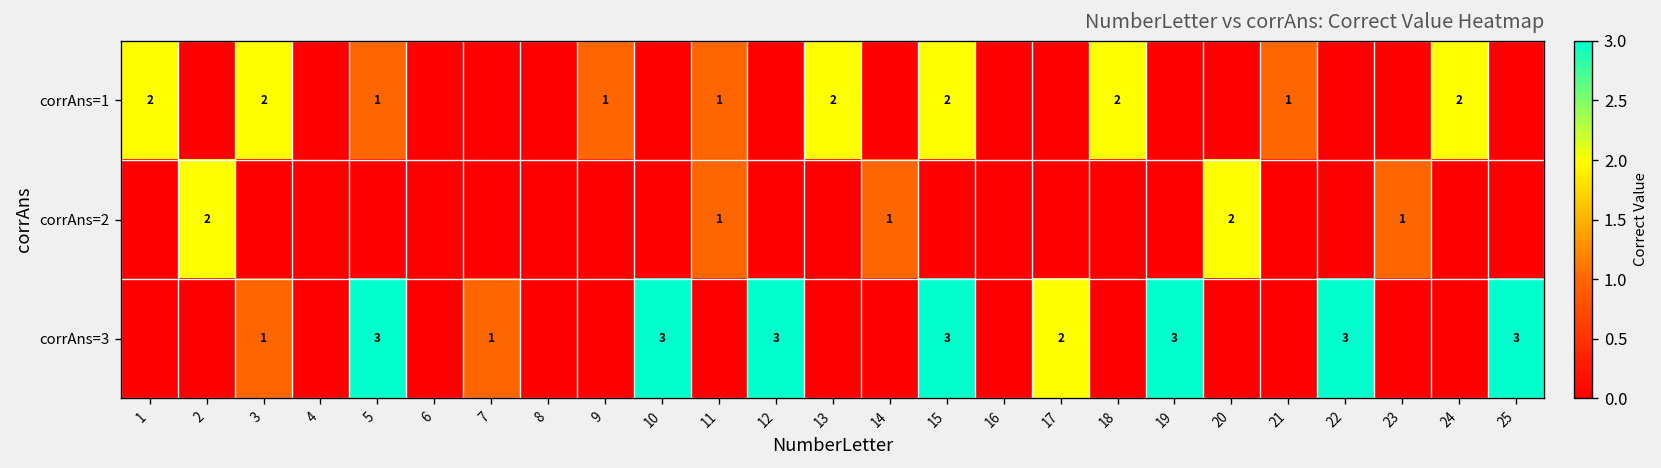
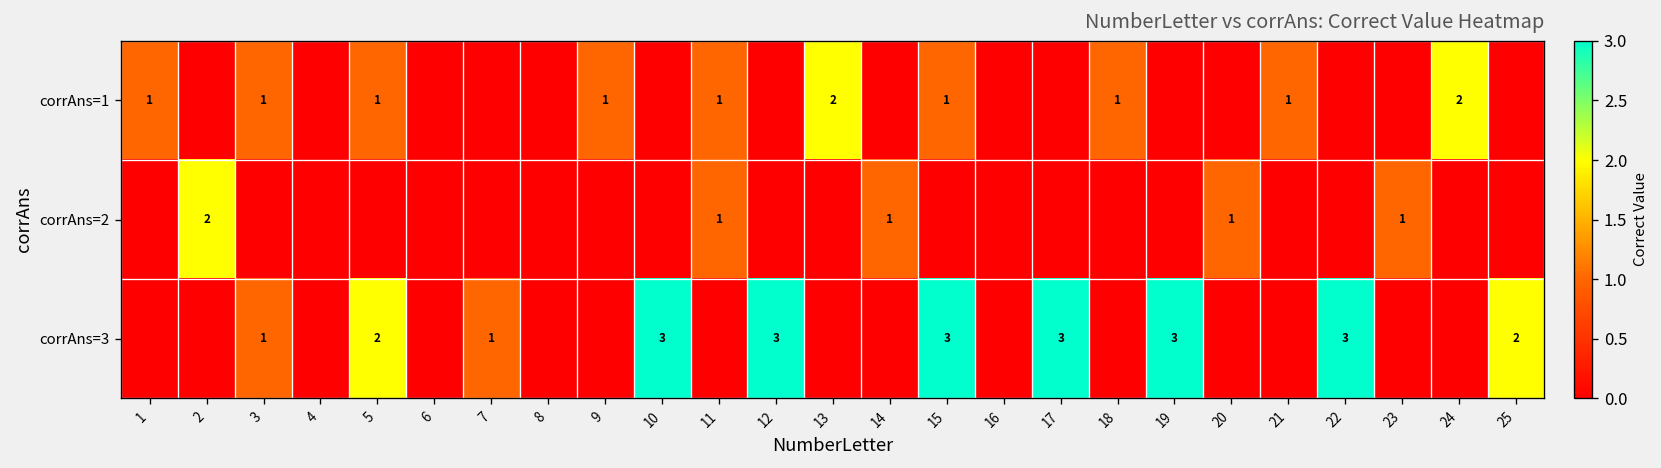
corrAns=1, 1: 2 -> 1
corrAns=1, 3: 2 -> 1
corrAns=1, 15: 2 -> 1
corrAns=1, 18: 2 -> 1
corrAns=2, 20: 2 -> 1
corrAns=3, 5: 3 -> 2
corrAns=3, 17: 2 -> 3
corrAns=3, 25: 3 -> 2
